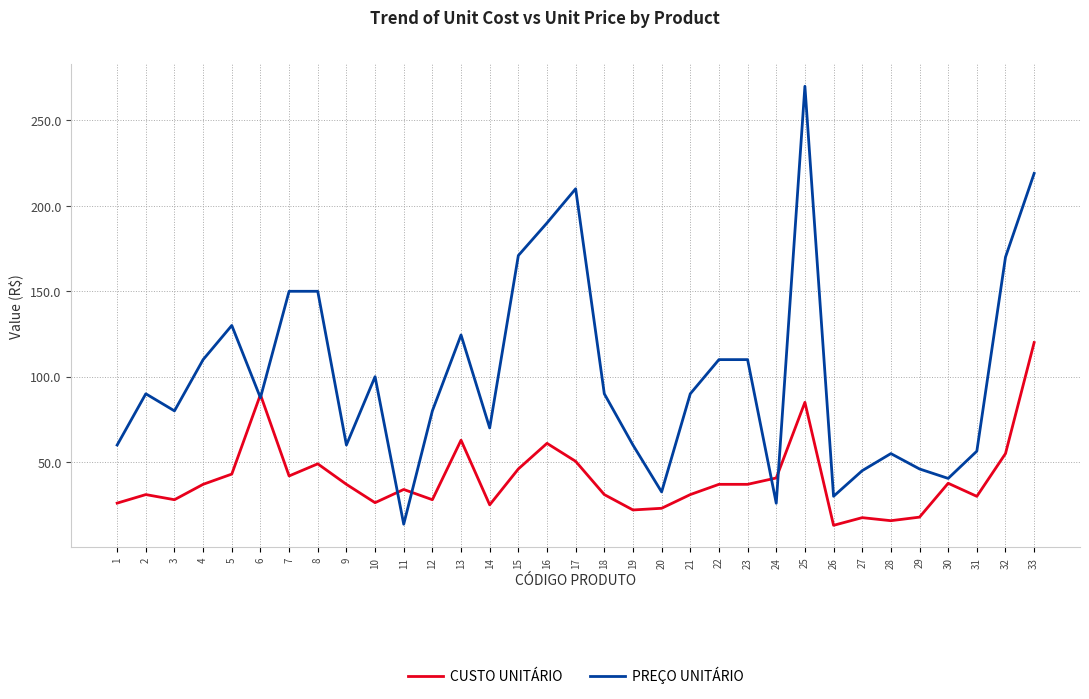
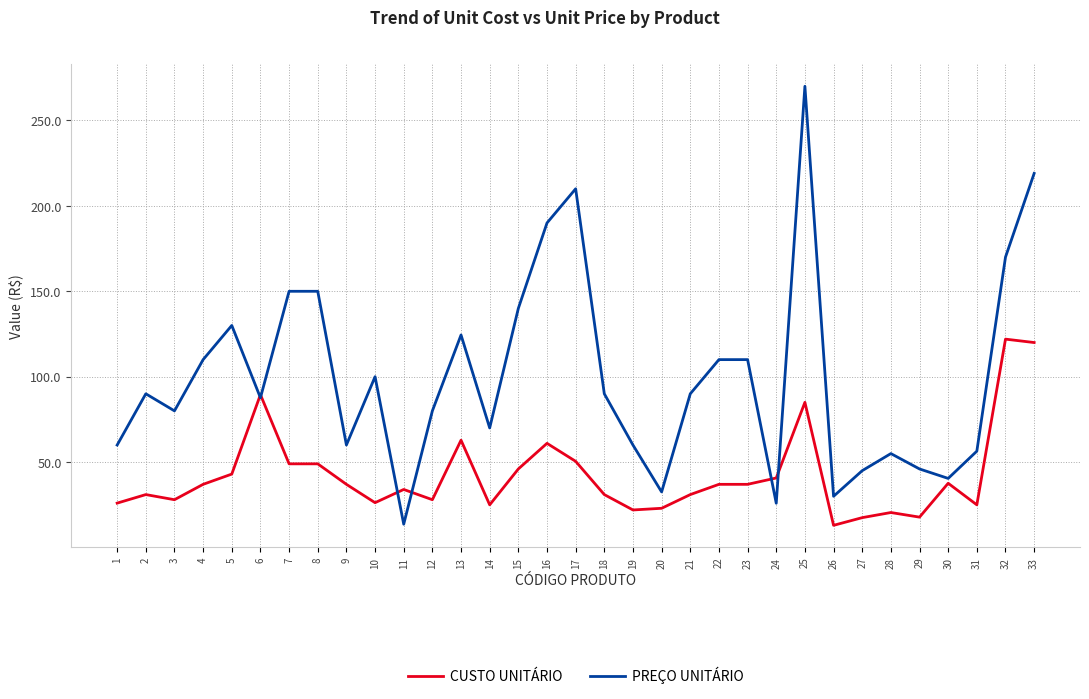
CUSTO UNITÁRIO, 7: 42 -> 49
PREÇO UNITÁRIO, 15: 171 -> 140
CUSTO UNITÁRIO, 28: 16 -> 20
CUSTO UNITÁRIO, 31: 30 -> 25
CUSTO UNITÁRIO, 32: 55 -> 122
